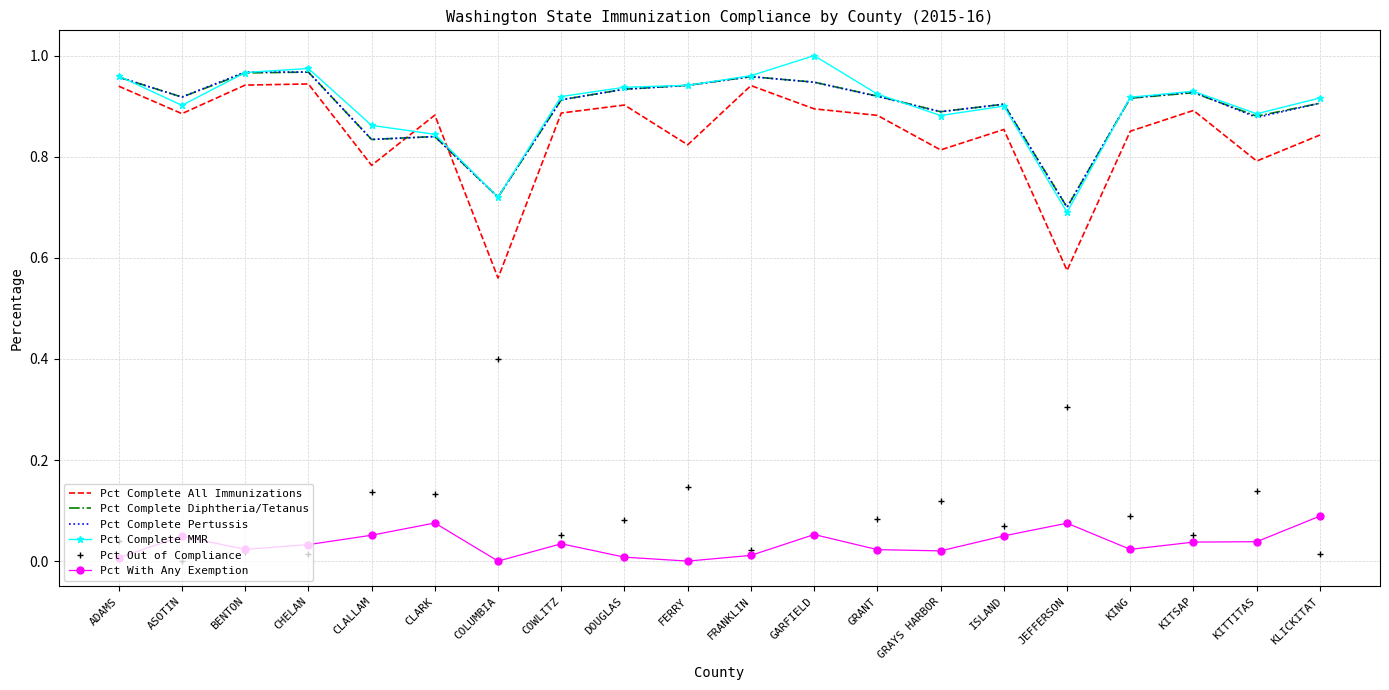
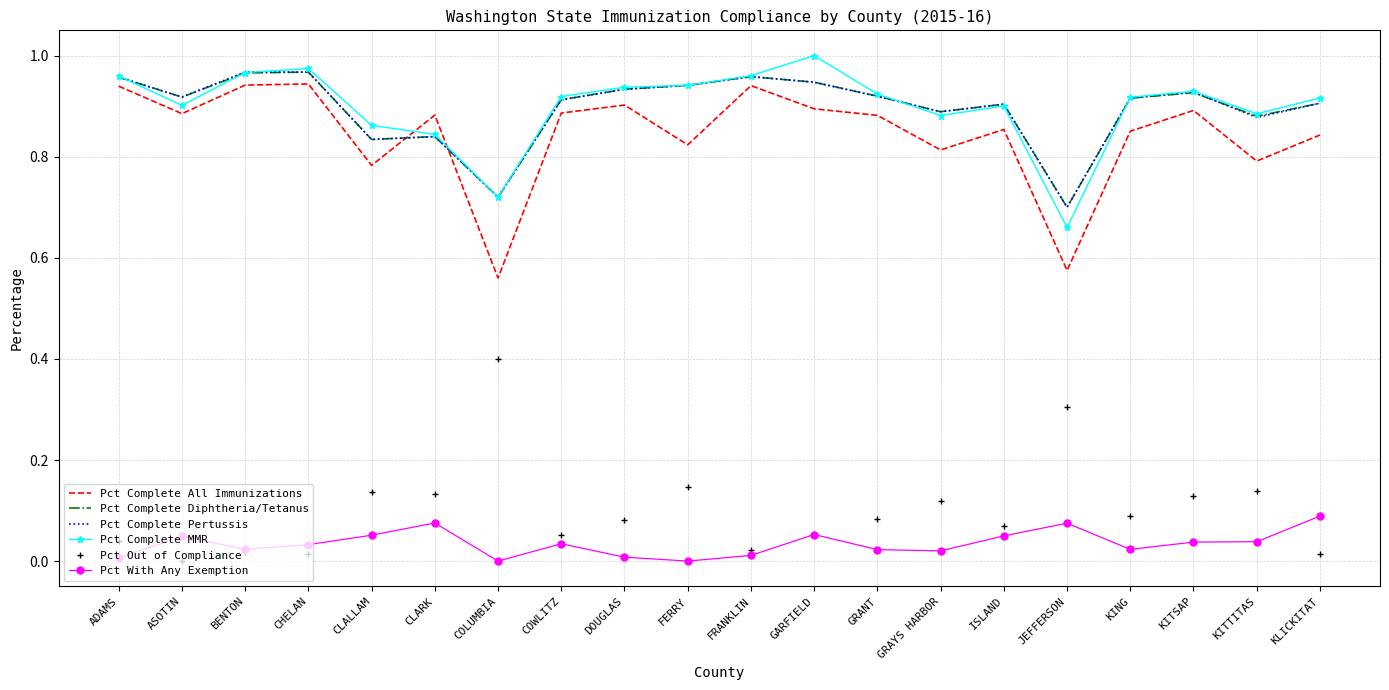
Pct Complete MMR, JEFFERSON: 0.69 -> 0.66
Pct Out of Compliance, KITSAP: 0.05 -> 0.13
